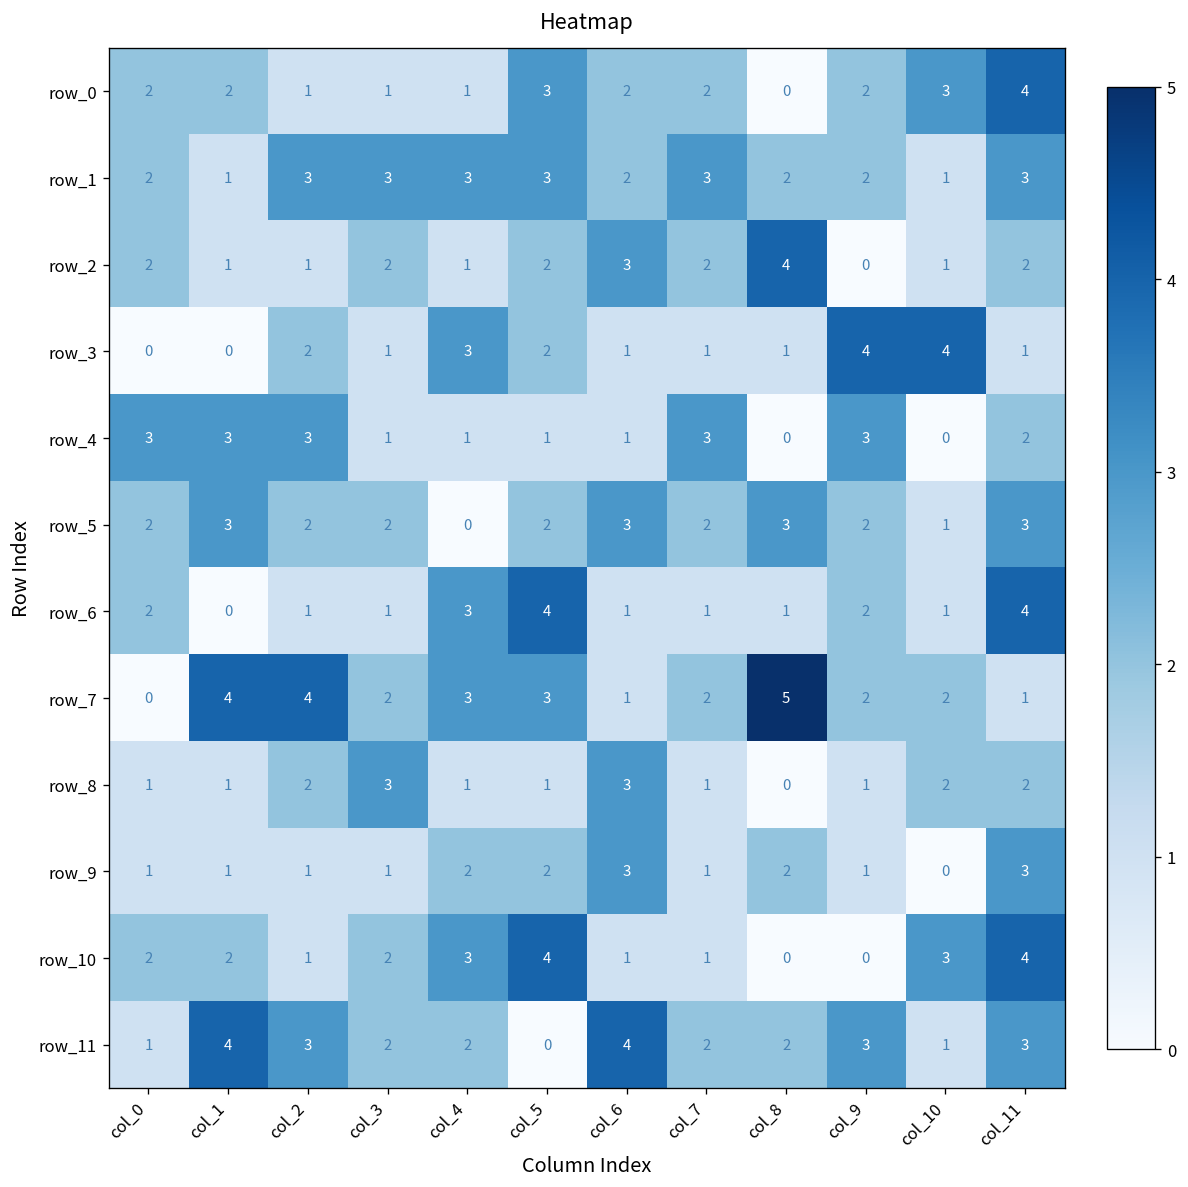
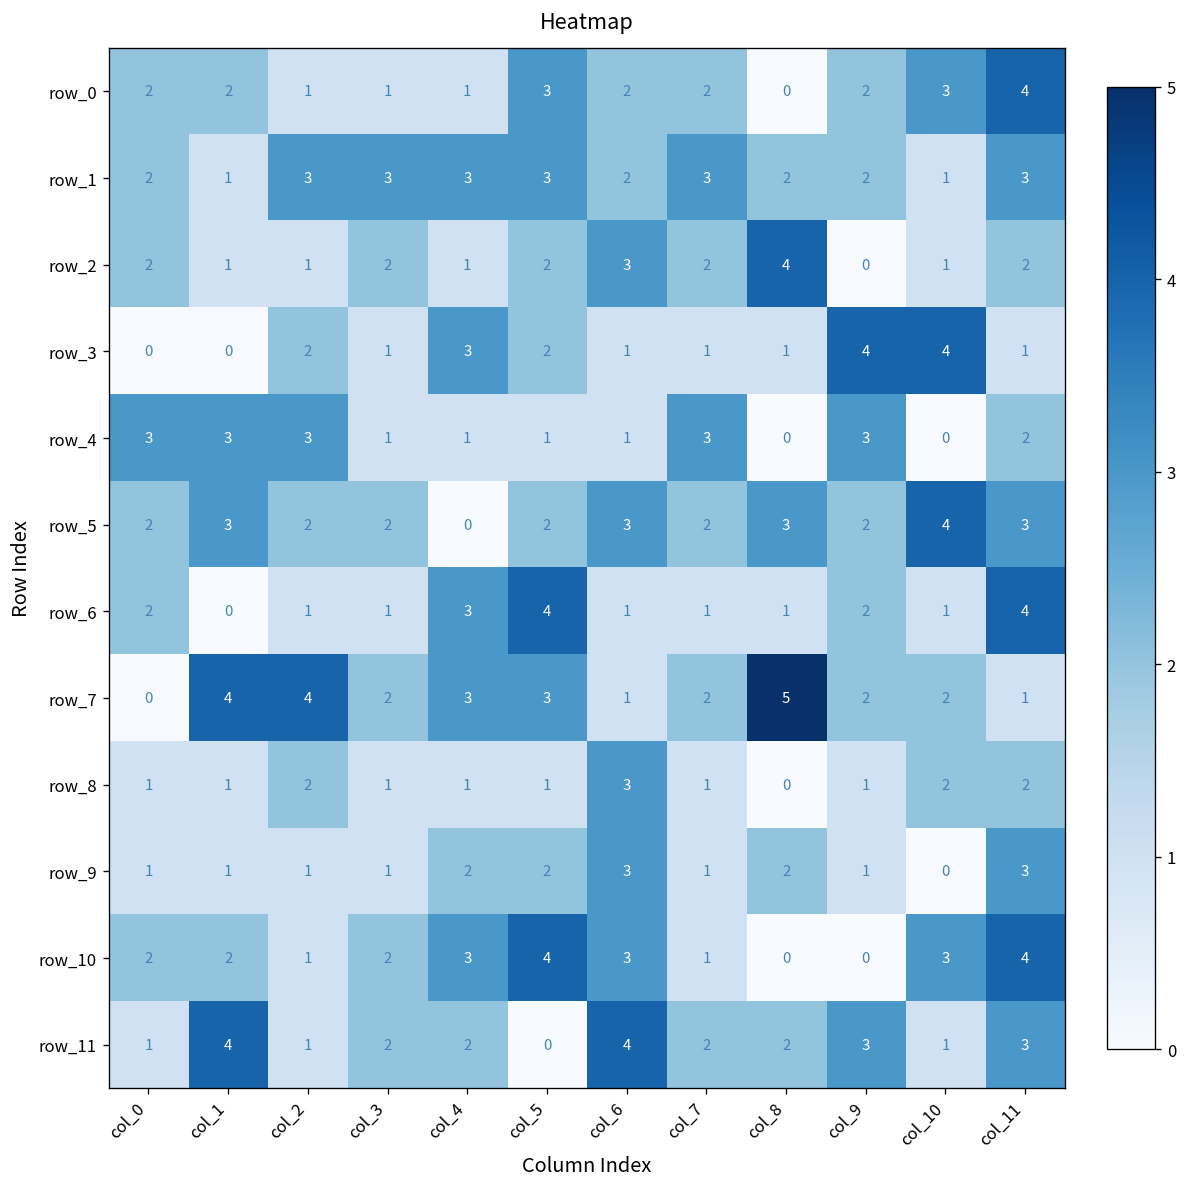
row_5, col_10: 1 -> 4
row_8, col_3: 3 -> 1
row_10, col_6: 1 -> 3
row_11, col_2: 3 -> 1
